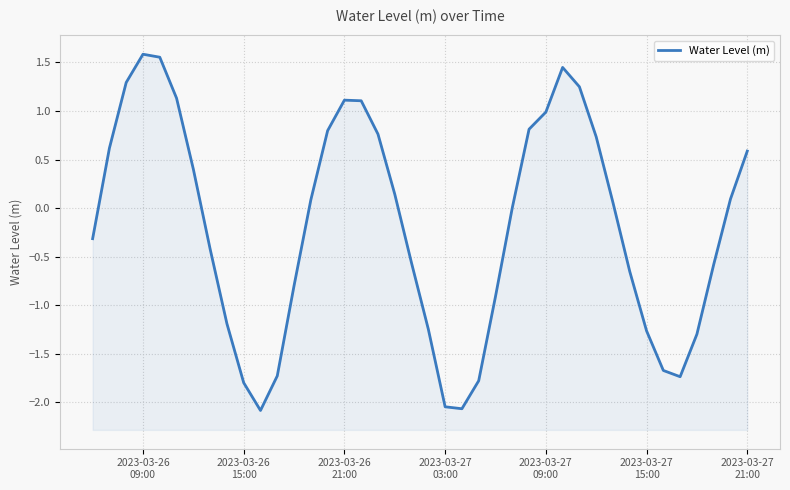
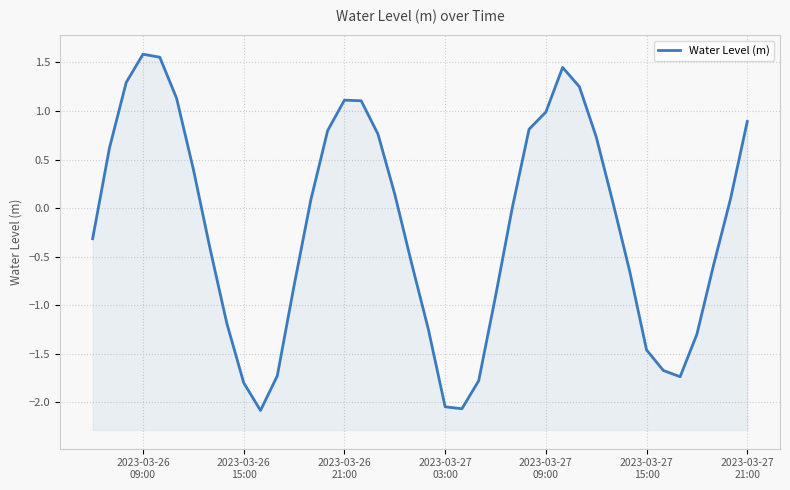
2023-03-27 15:00: -1.3 -> -1.5
2023-03-27 21:00: 0.6 -> 0.9
